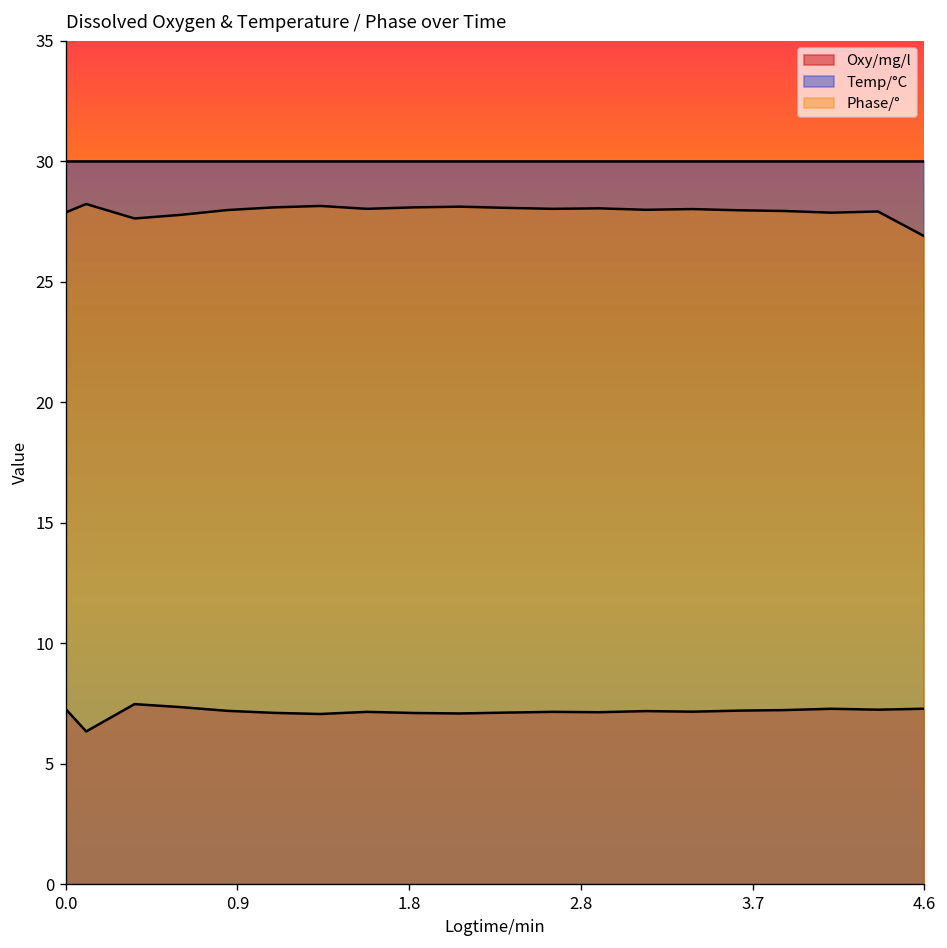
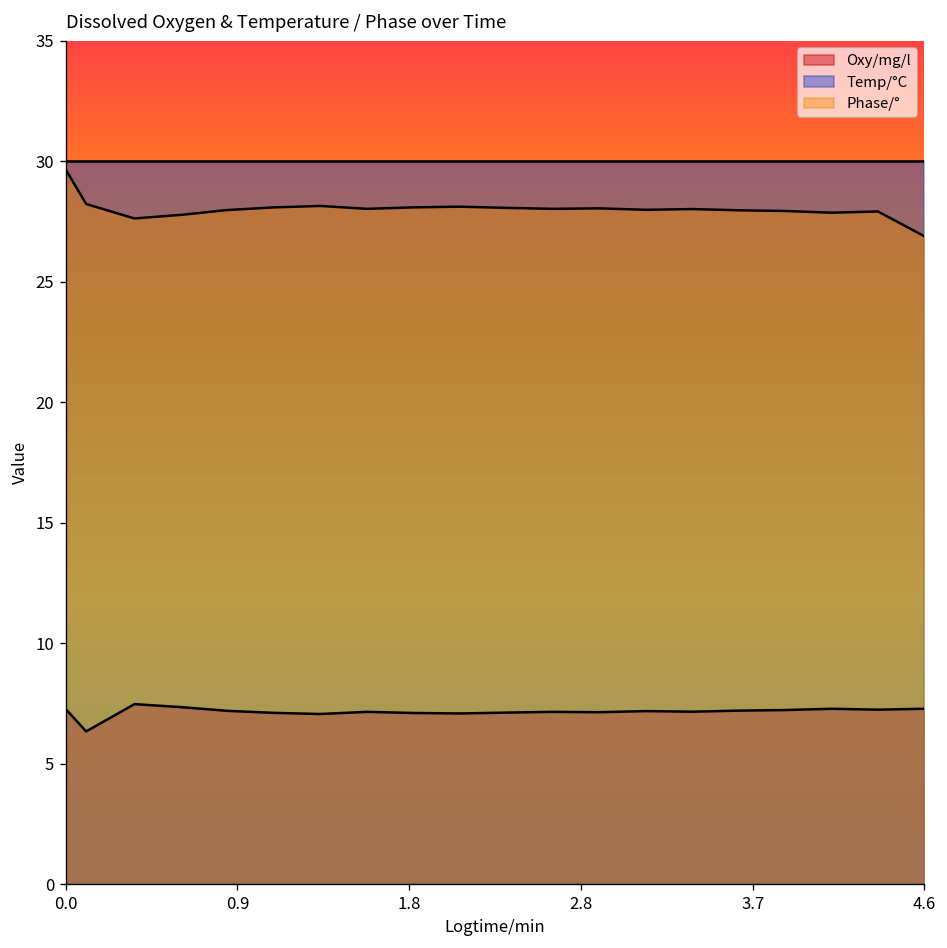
Phase/°, 0.0: 27.9 -> 29.7
